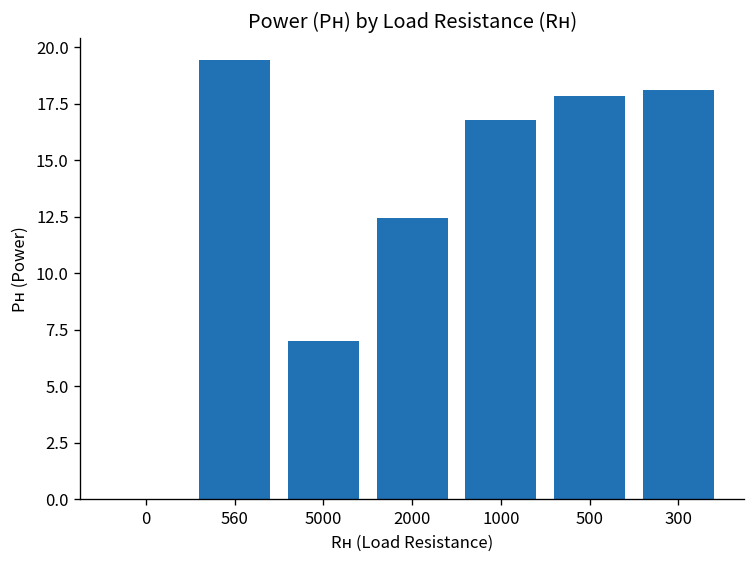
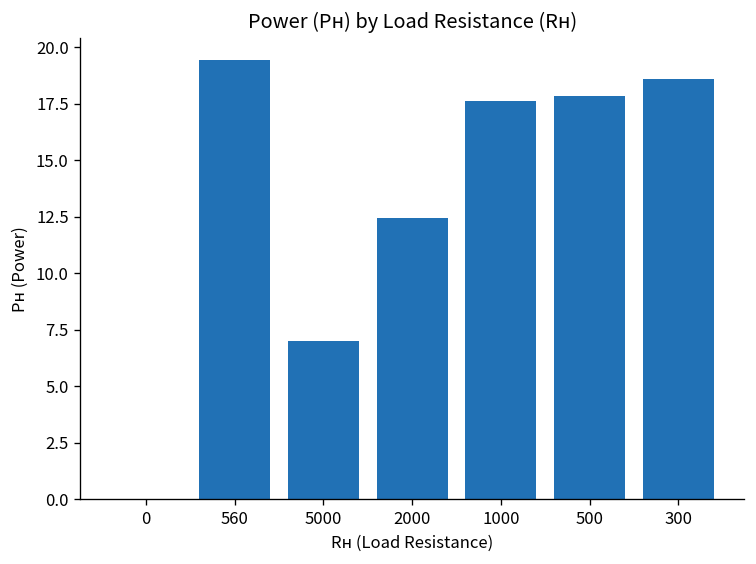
1000: 16.8 -> 17.6
300: 18.1 -> 18.6
